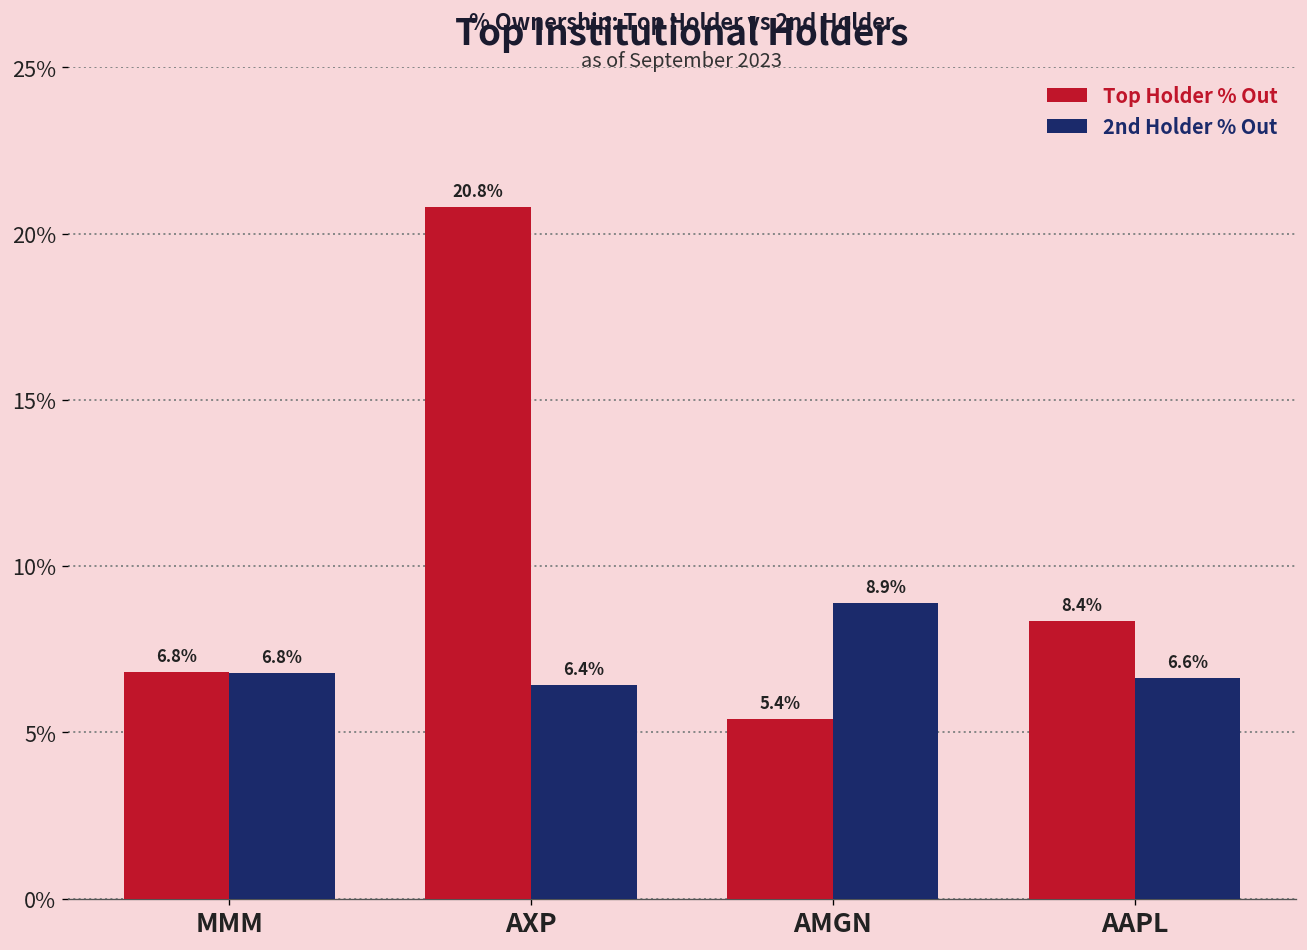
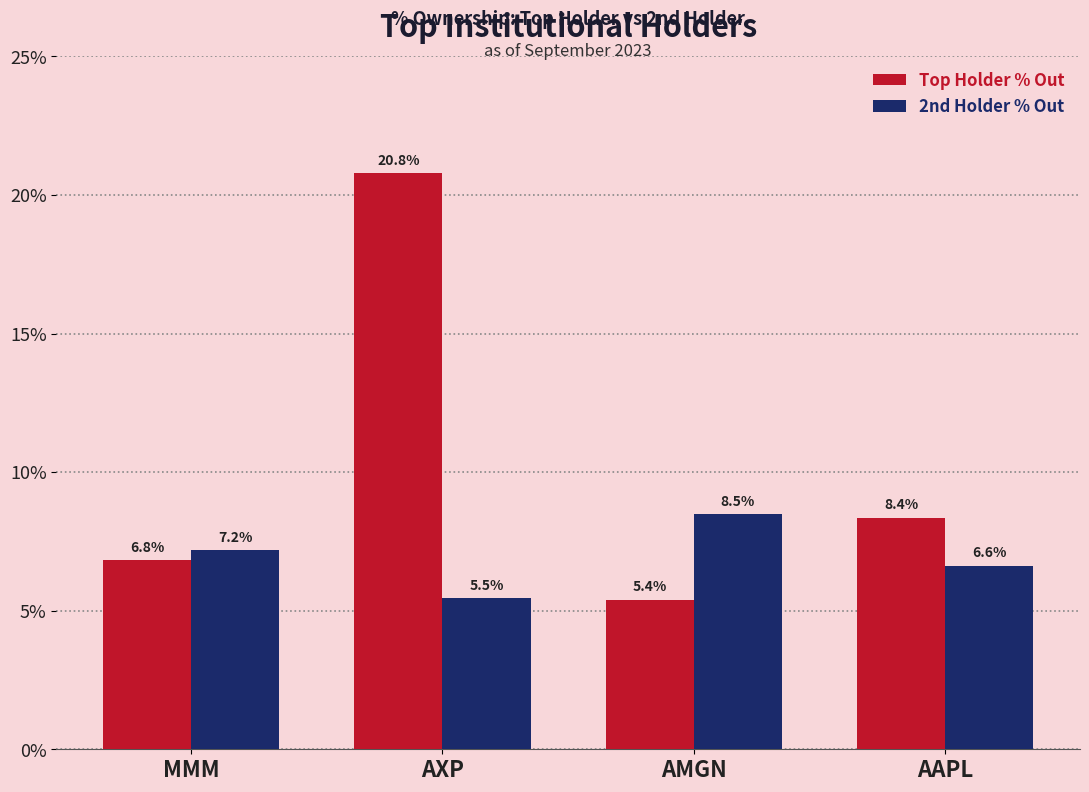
2nd Holder % Out, MMM: 6.8% -> 7.2%
2nd Holder % Out, AXP: 6.4% -> 5.5%
2nd Holder % Out, AMGN: 8.9% -> 8.5%
